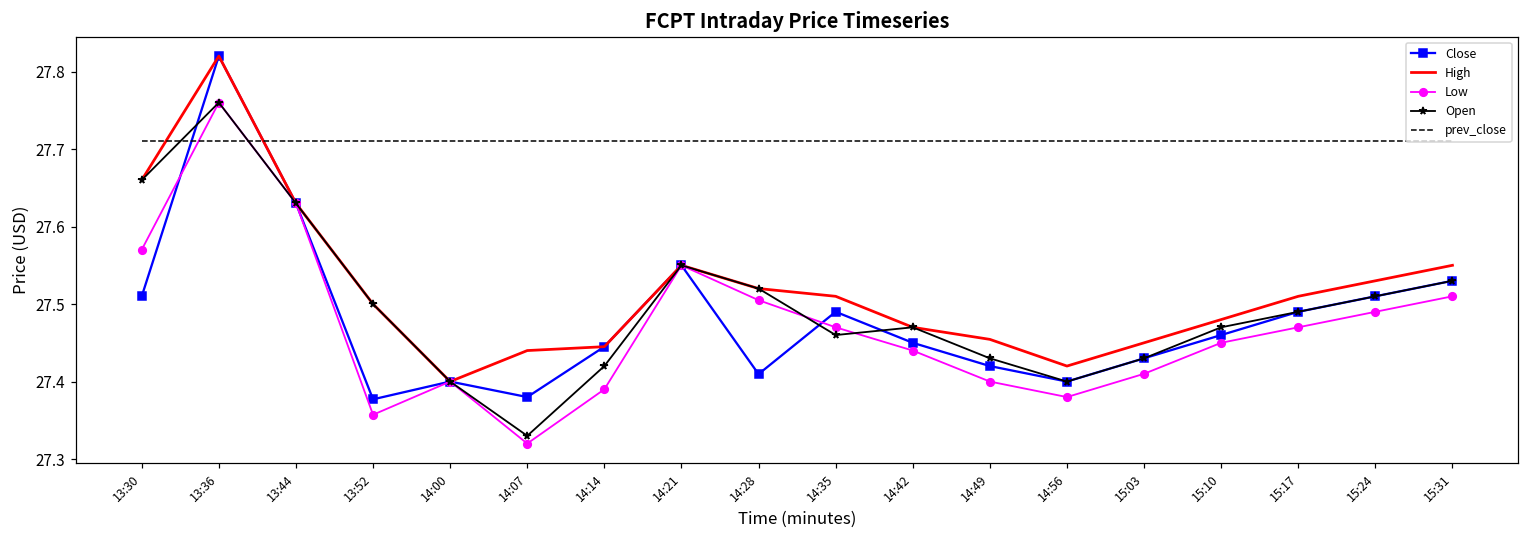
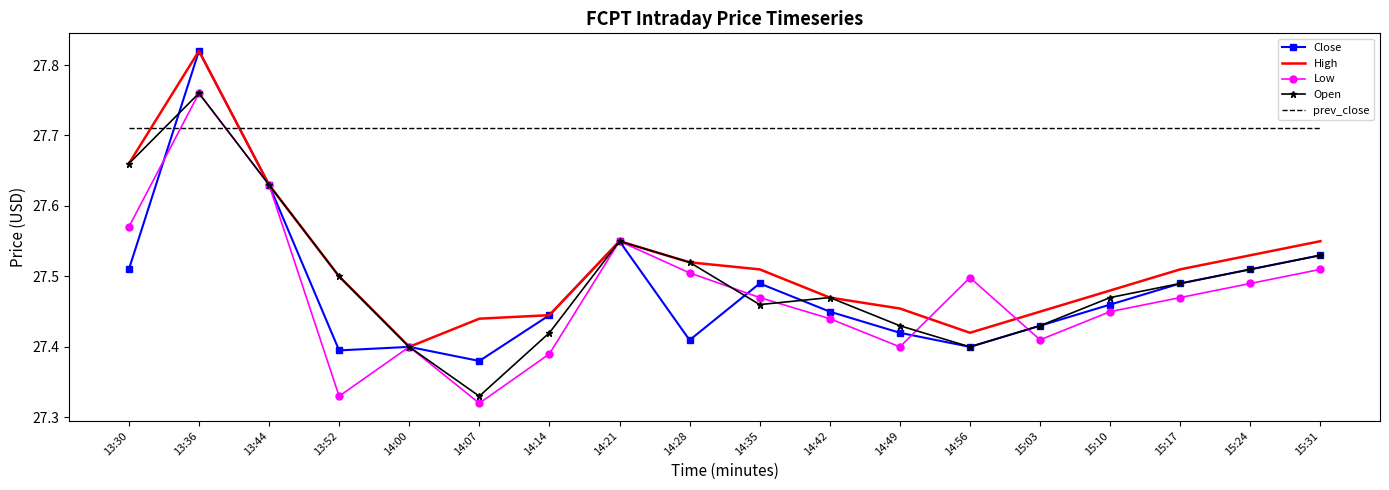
Close, 13:52: 27.38 -> 27.40
Low, 13:52: 27.36 -> 27.33
Low, 14:56: 27.38 -> 27.50
